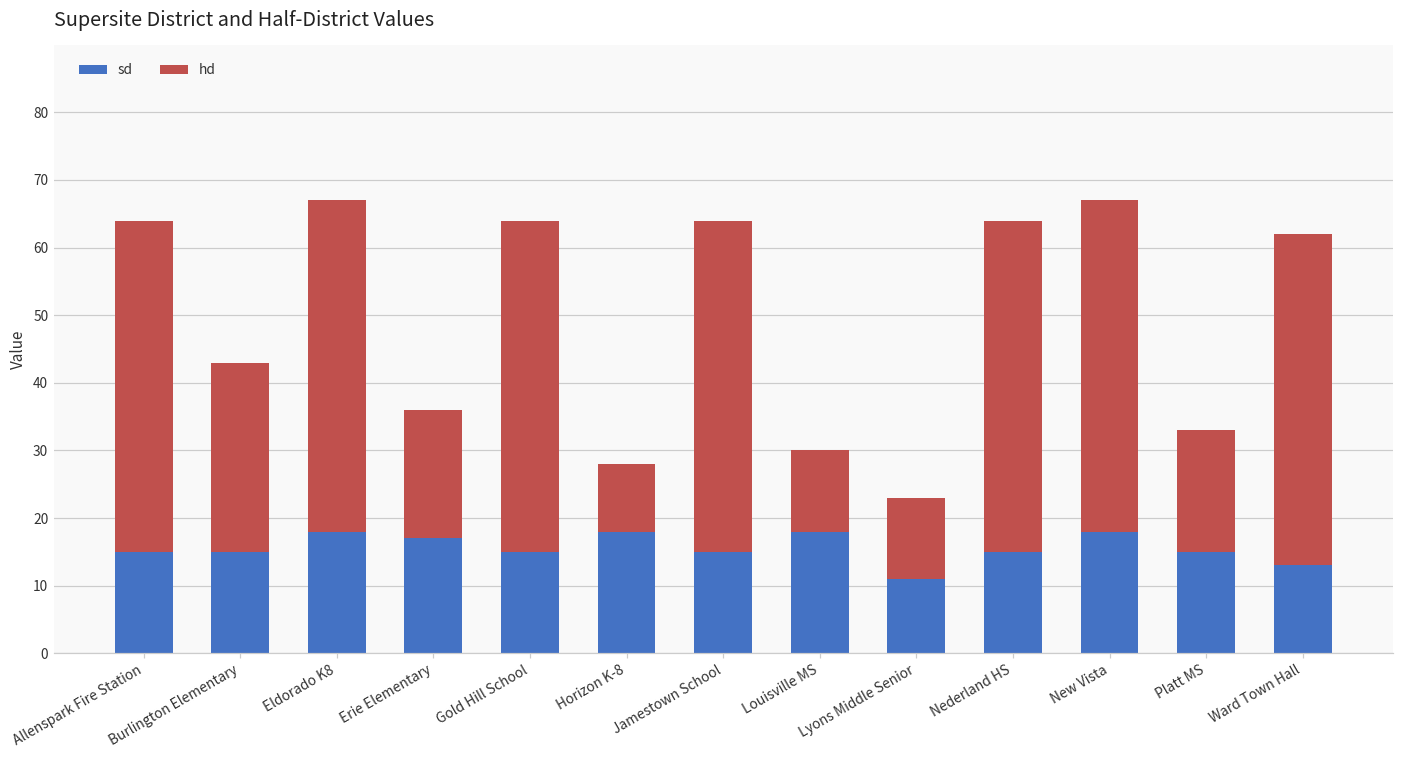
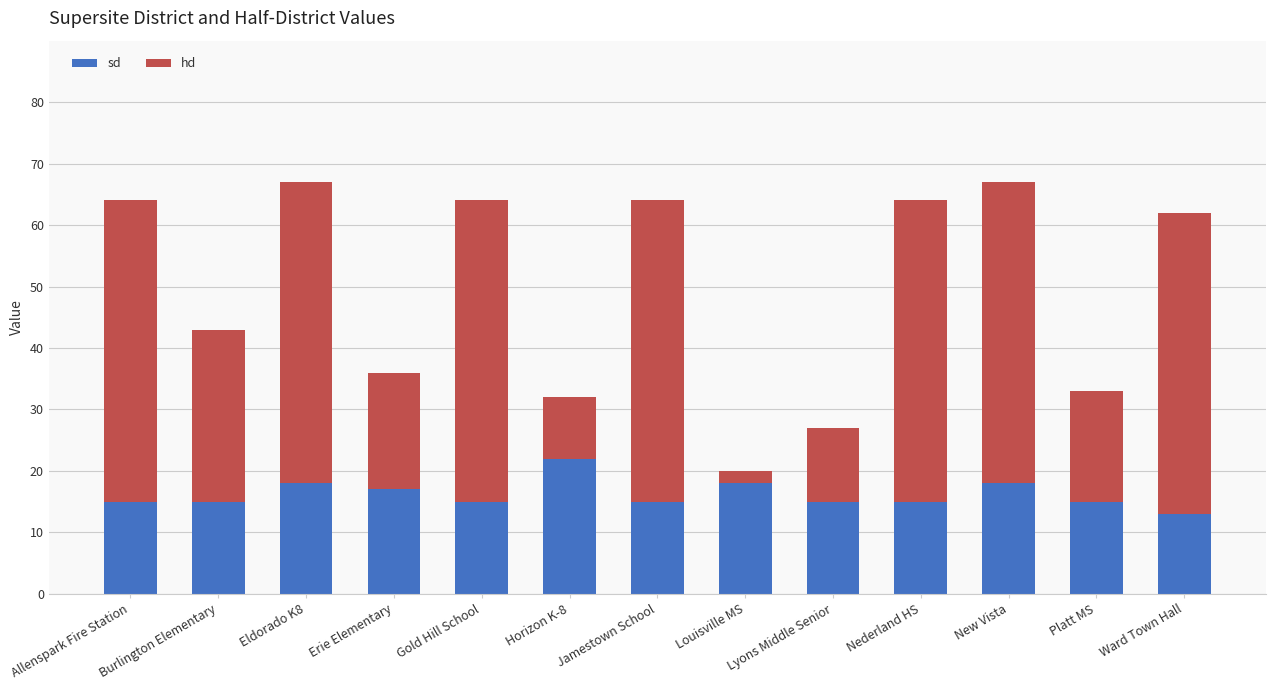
sd, Horizon K-8: 18 -> 22
hd, Louisville MS: 12 -> 2
sd, Lyons Middle Senior: 11 -> 15
